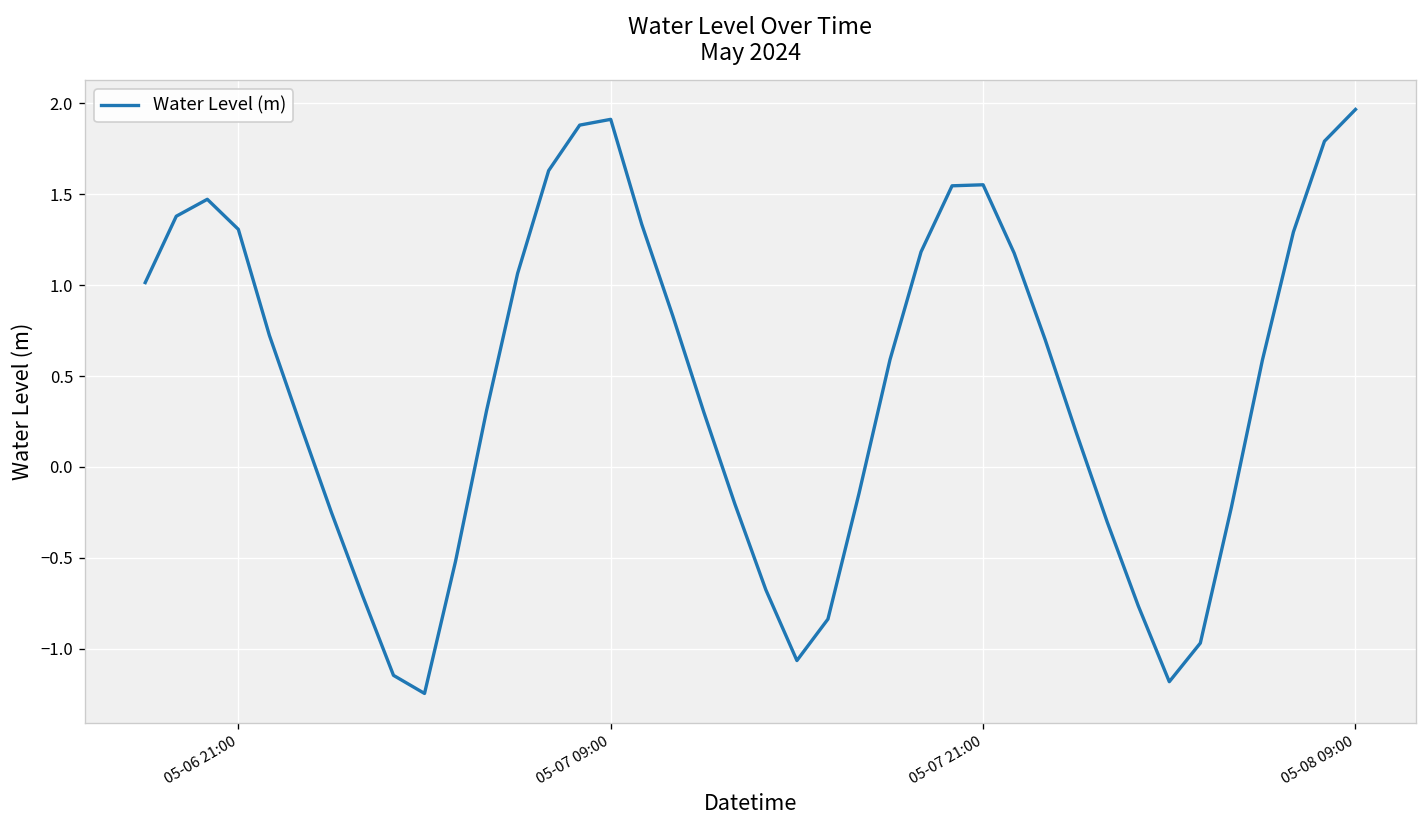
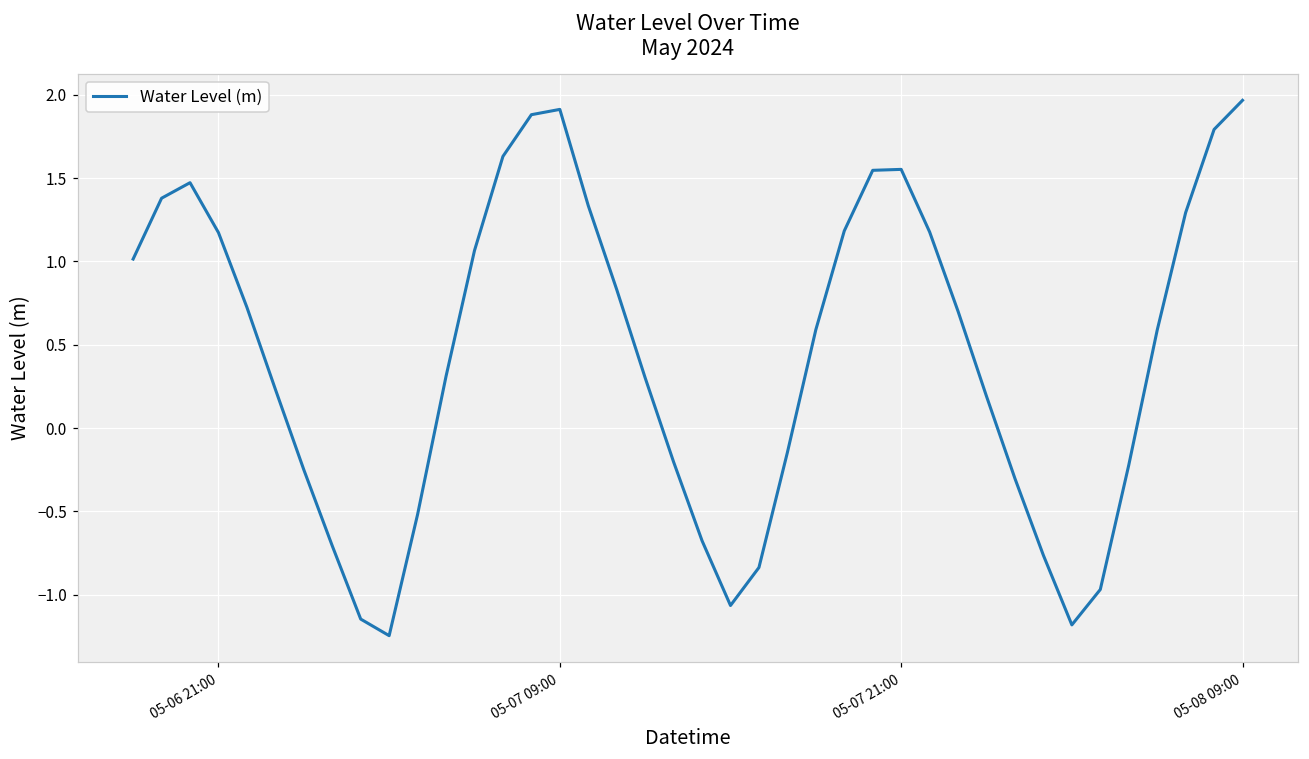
05-06 21:00: 1.31 -> 1.17
